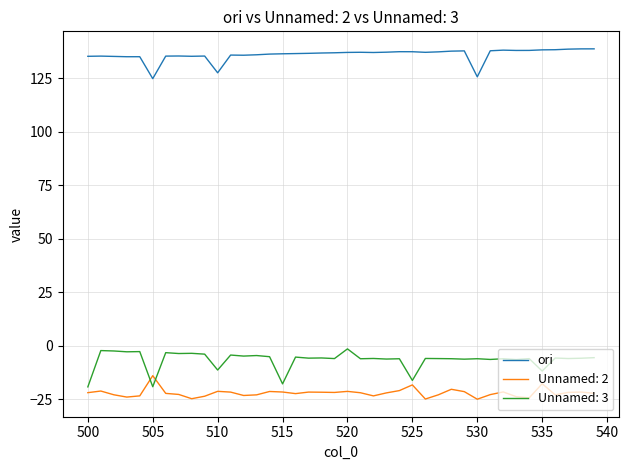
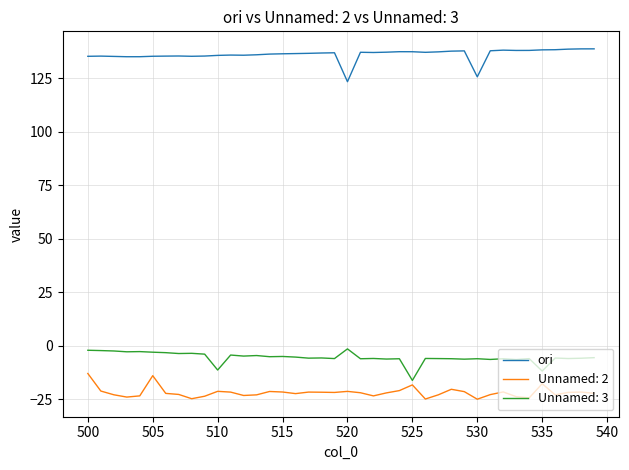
Unnamed: 2, 500: -22 -> -13
Unnamed: 3, 500: -19 -> -2
ori, 505: 125 -> 135
Unnamed: 3, 505: -19 -> -3
ori, 510: 128 -> 136
Unnamed: 3, 515: -18 -> -5
ori, 520: 137 -> 123
